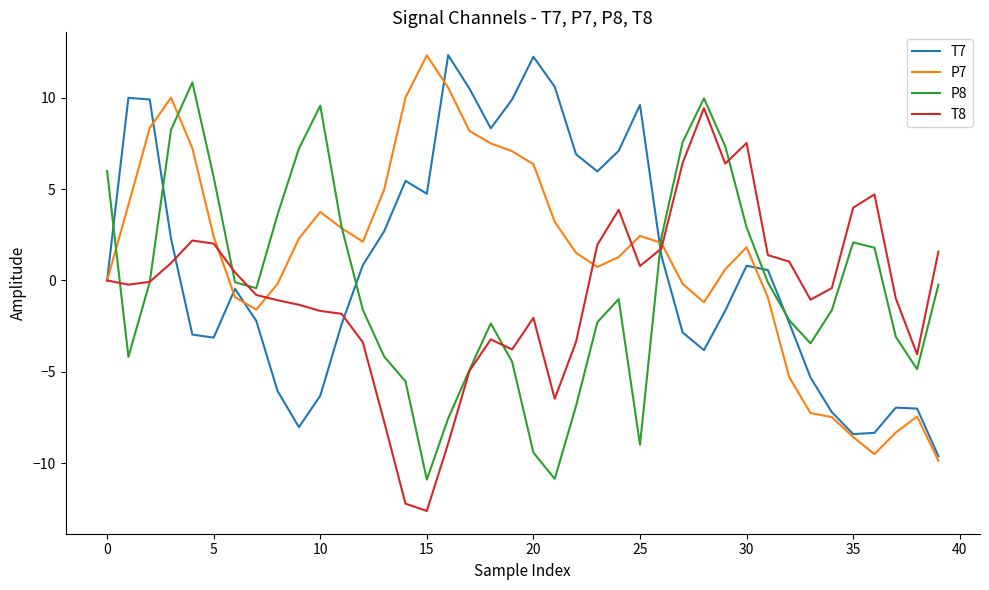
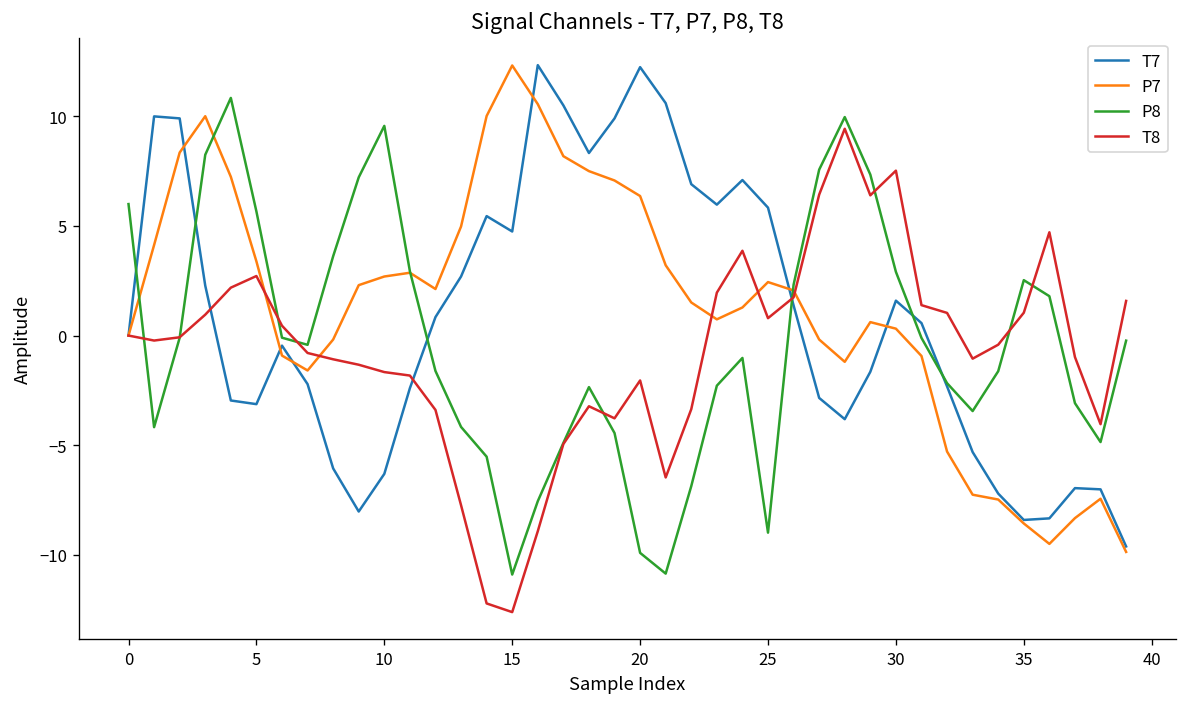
P7, 5: 2.4 -> 3.4
T8, 5: 2.0 -> 2.7
P7, 10: 3.8 -> 2.7
P8, 20: -9.4 -> -9.9
T7, 25: 9.6 -> 5.8
T7, 30: 0.8 -> 1.6
P7, 30: 1.8 -> 0.3
P8, 35: 2.1 -> 2.5
T8, 35: 4.0 -> 1.0
